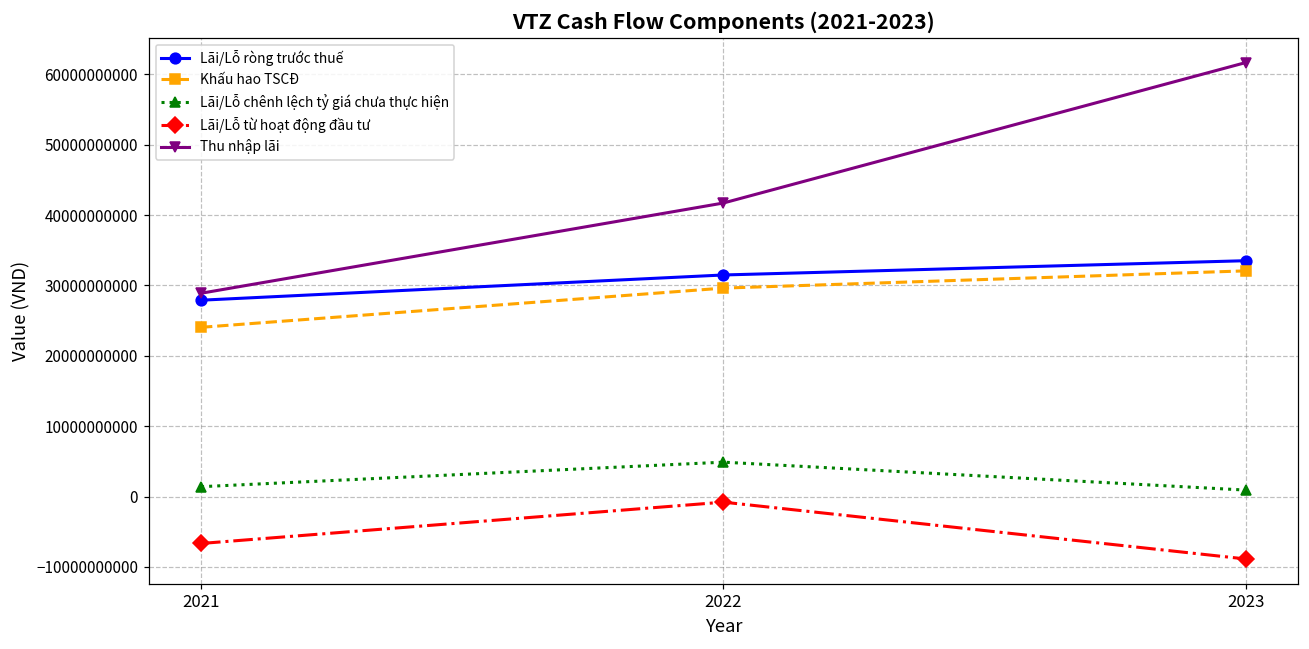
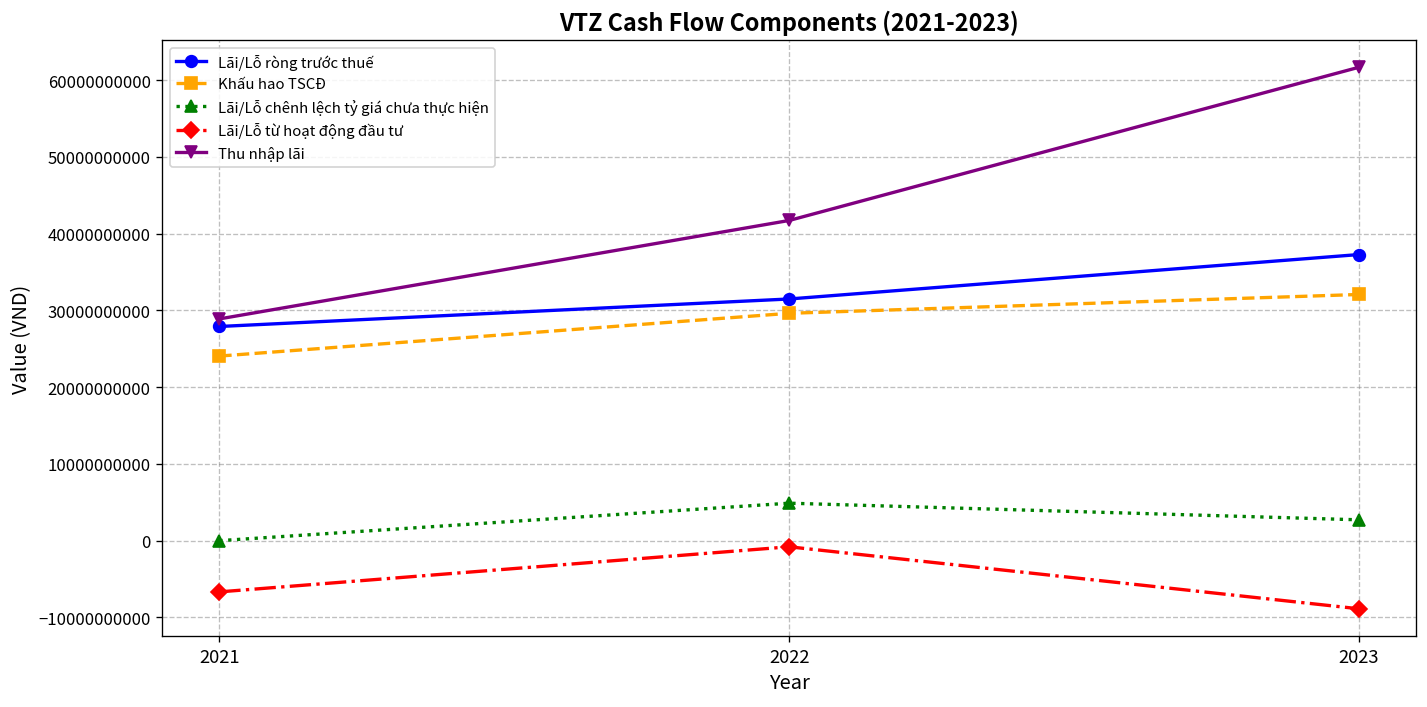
Lãi/Lỗ chênh lệch tỷ giá chưa thực hiện, 2021: 1000000000 -> 0
Lãi/Lỗ ròng trước thuế, 2023: 34000000000 -> 37000000000
Lãi/Lỗ chênh lệch tỷ giá chưa thực hiện, 2023: 1000000000 -> 3000000000
